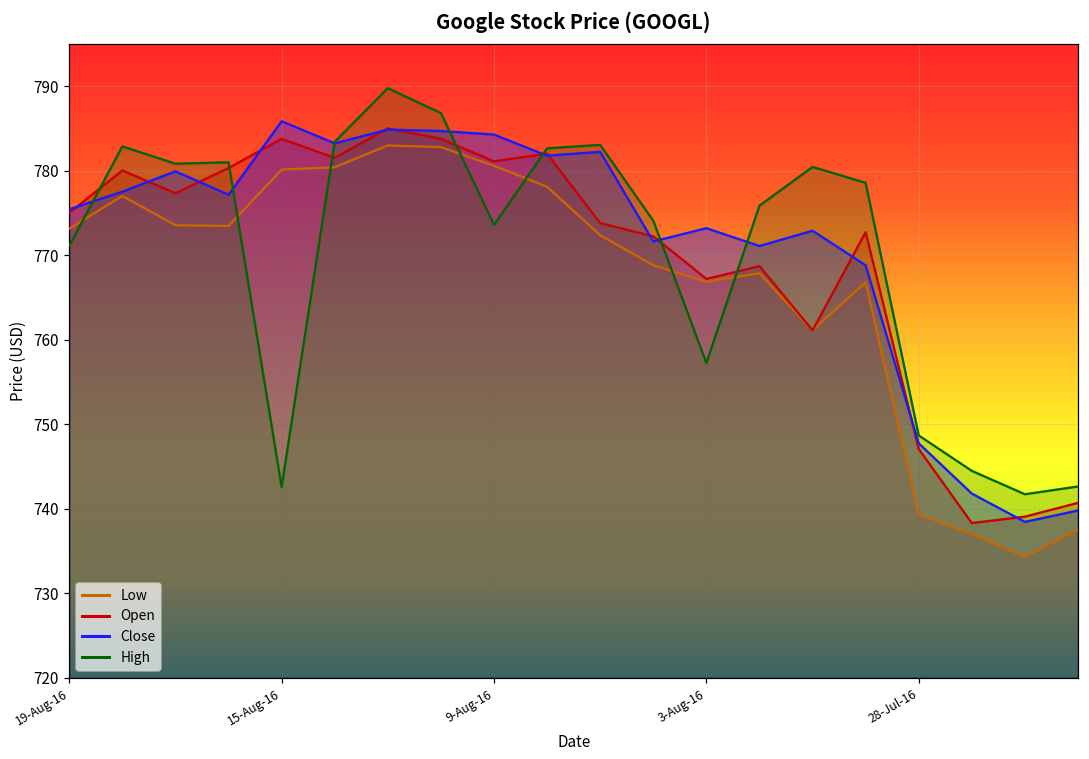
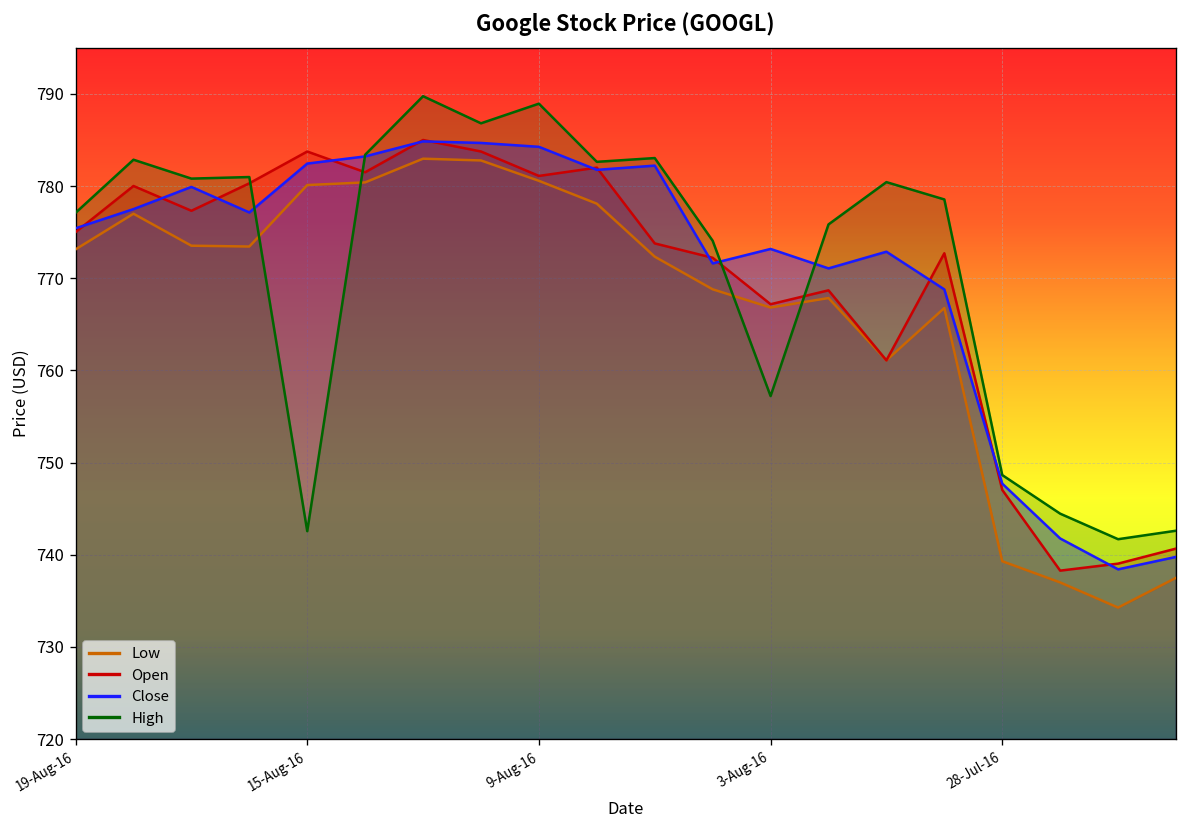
High, 19-Aug-16: 771 -> 777
Close, 15-Aug-16: 786 -> 782
High, 9-Aug-16: 774 -> 789
